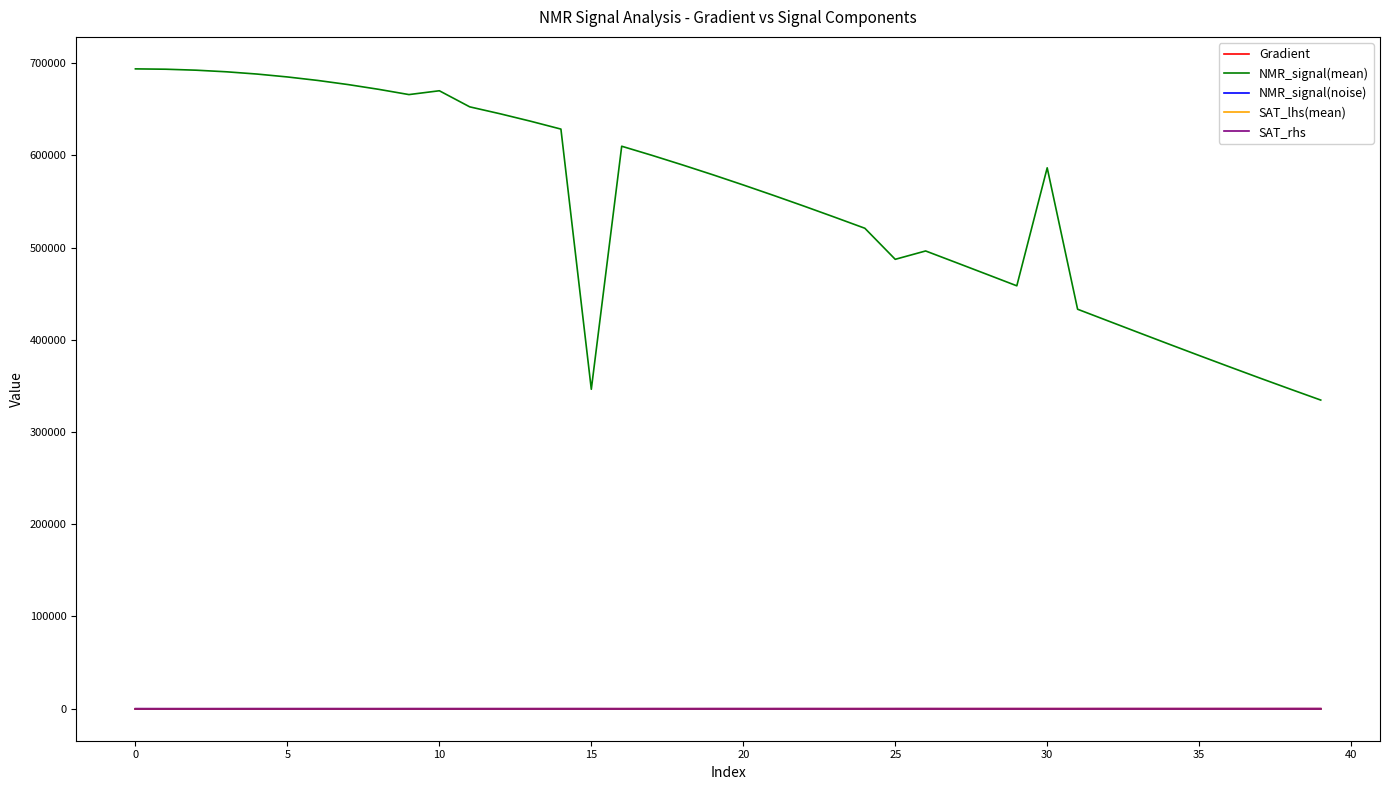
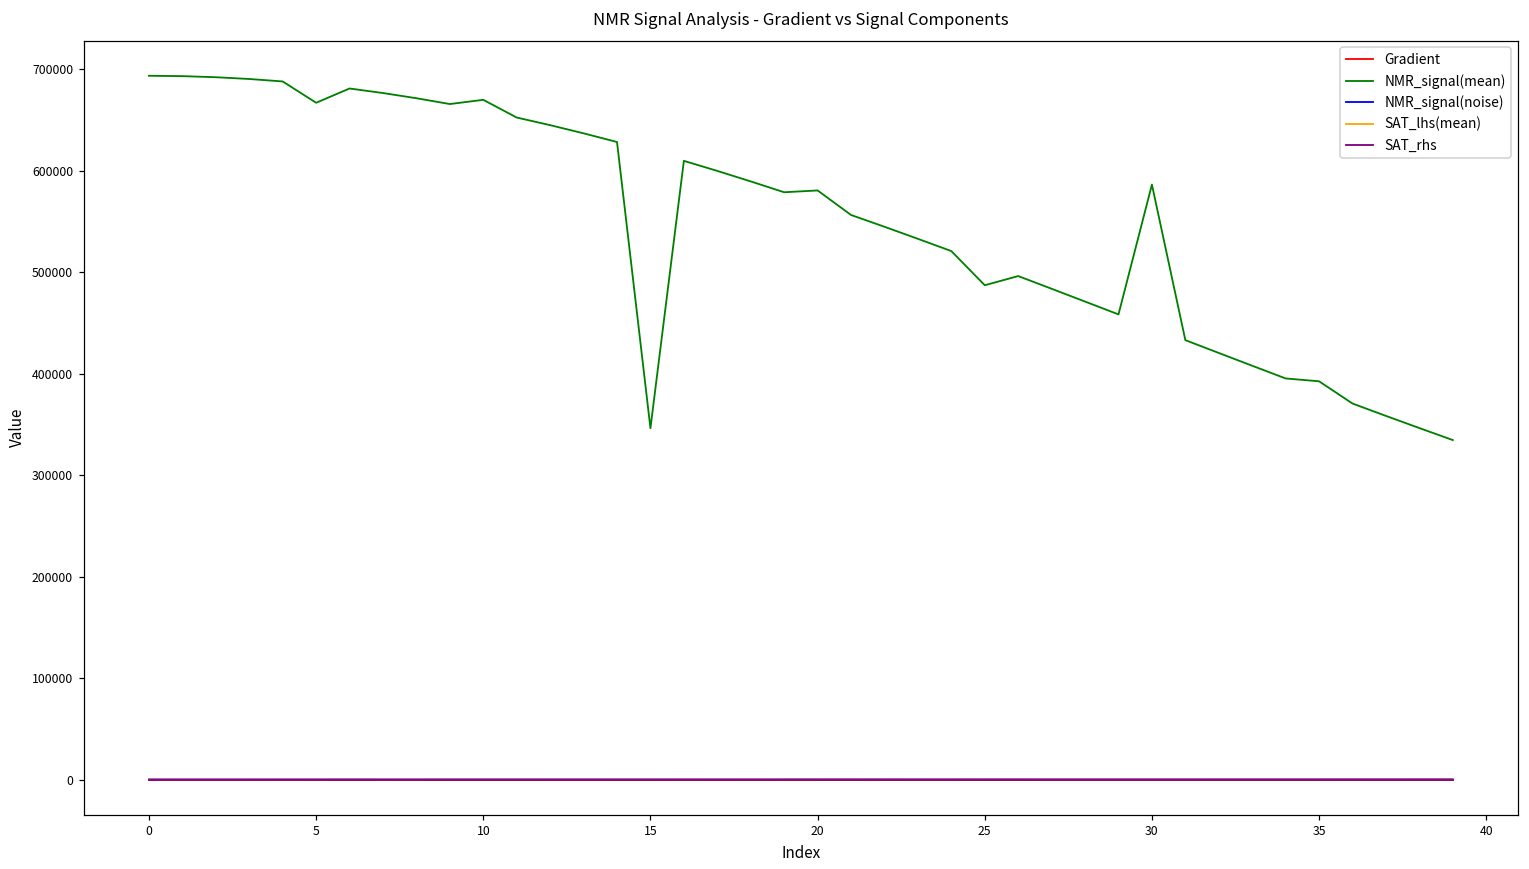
NMR_signal(mean), 5: 680000 -> 670000
NMR_signal(mean), 20: 570000 -> 580000
NMR_signal(mean), 35: 380000 -> 390000
